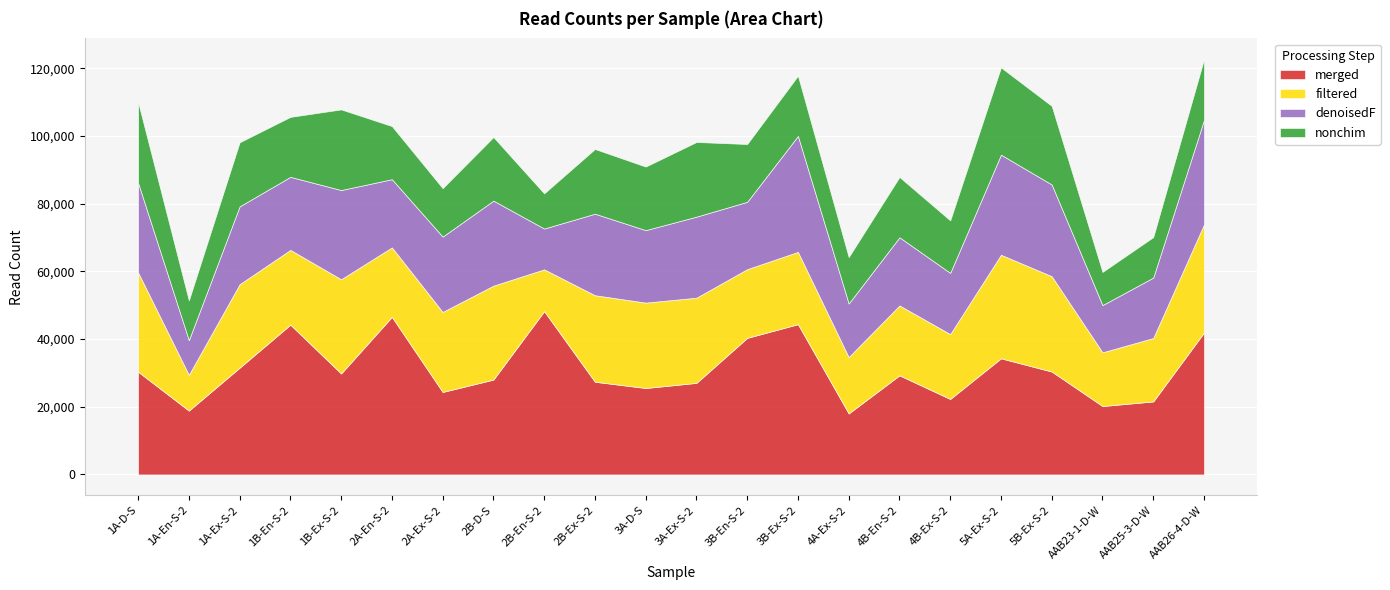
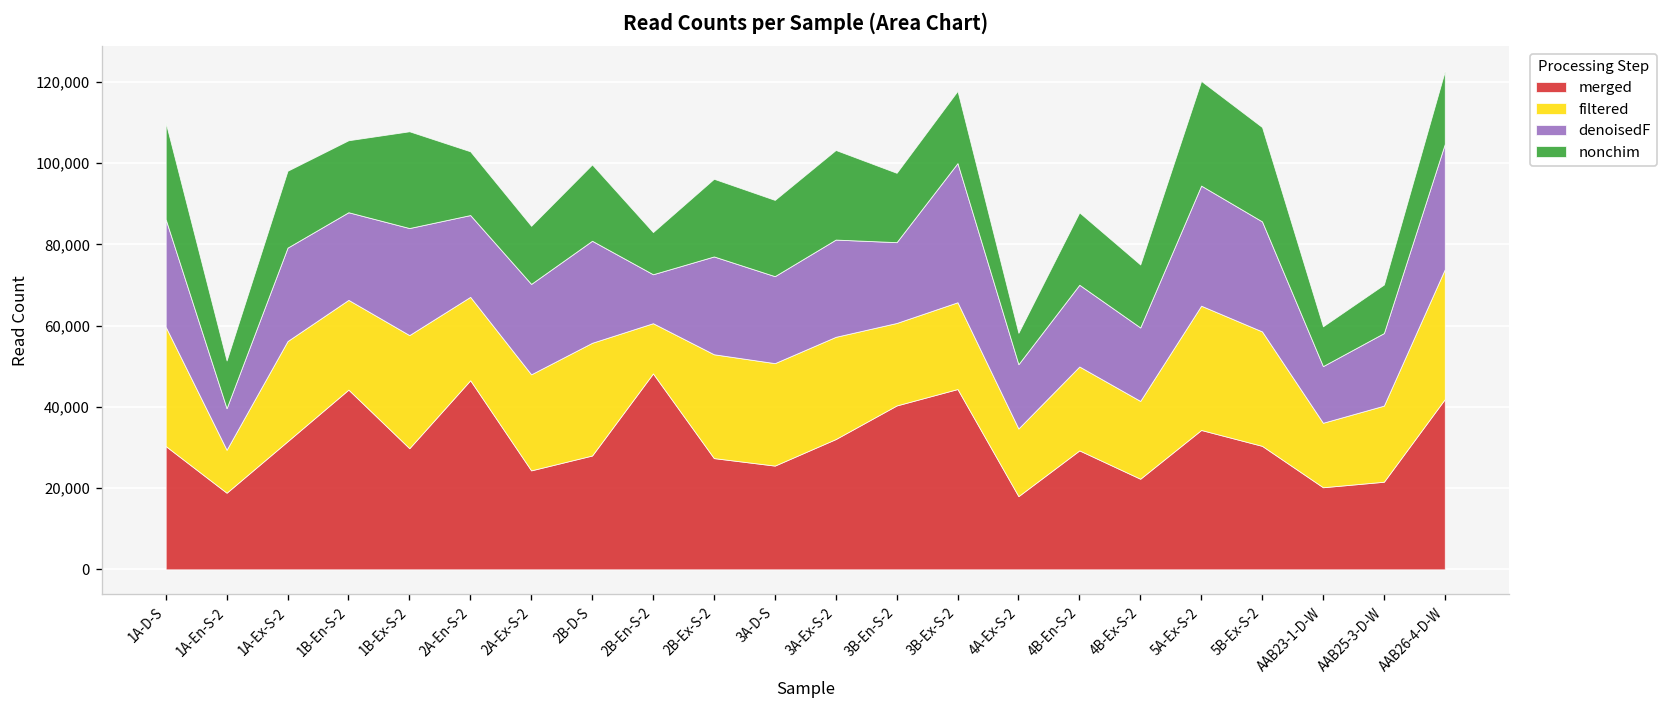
merged, 3A-Ex-S-2: 27,000 -> 32,000
nonchim, 4A-Ex-S-2: 14,000 -> 8,000
